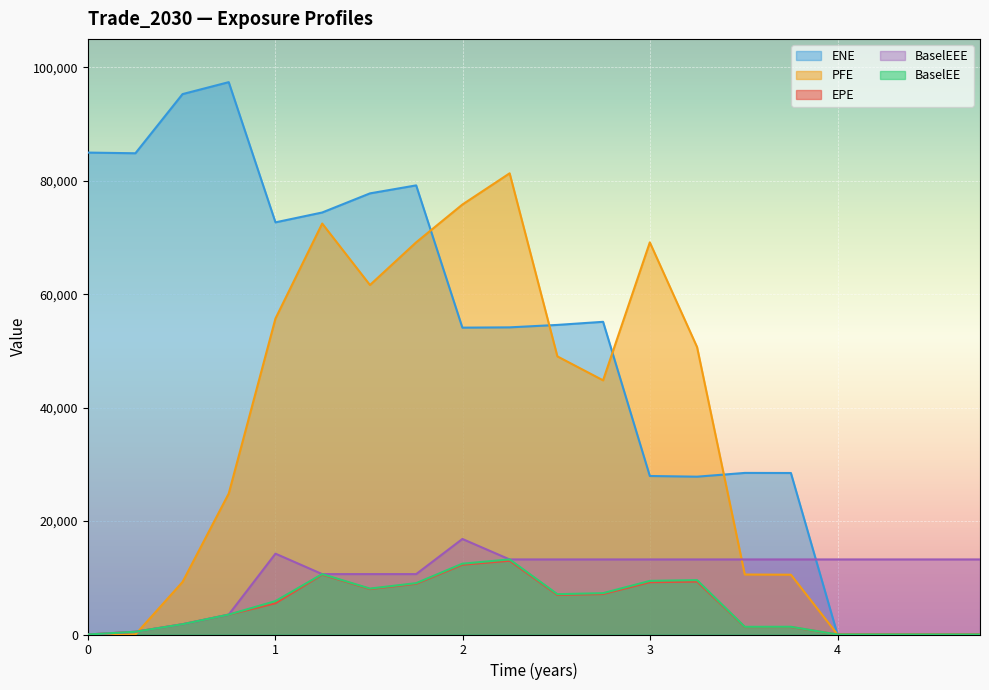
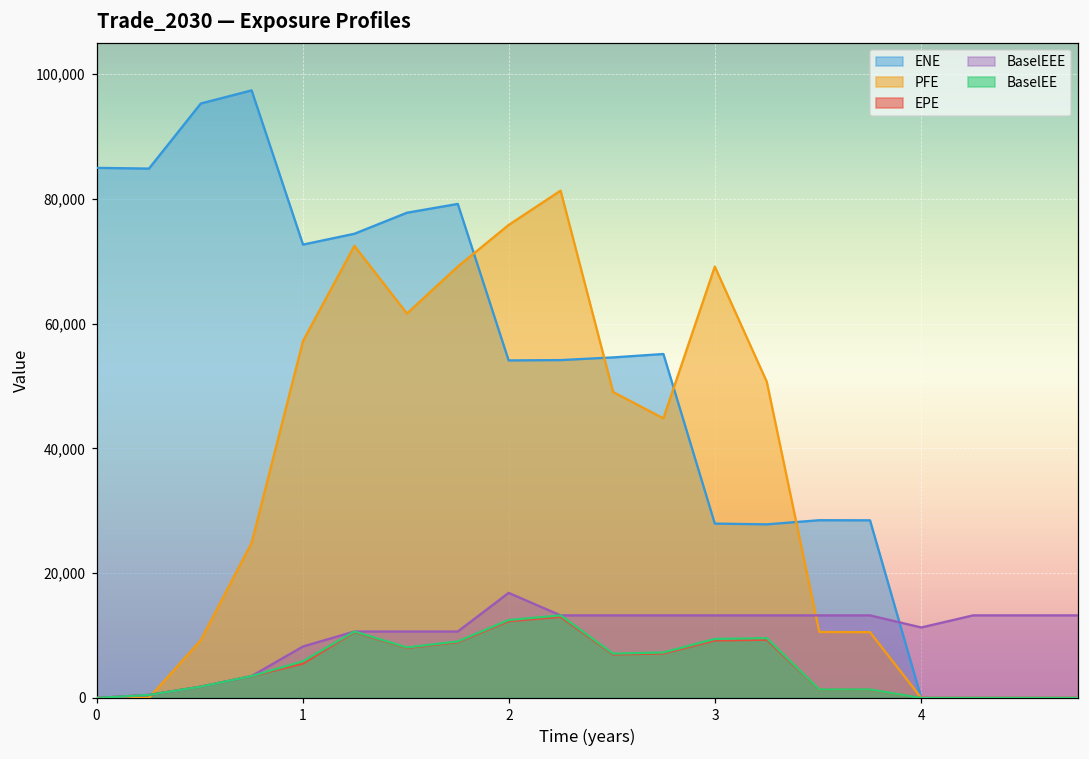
PFE, 1: 56,000 -> 57,000
BaselEEE, 1: 14,000 -> 8,000
BaselEEE, 4: 13,000 -> 11,000
